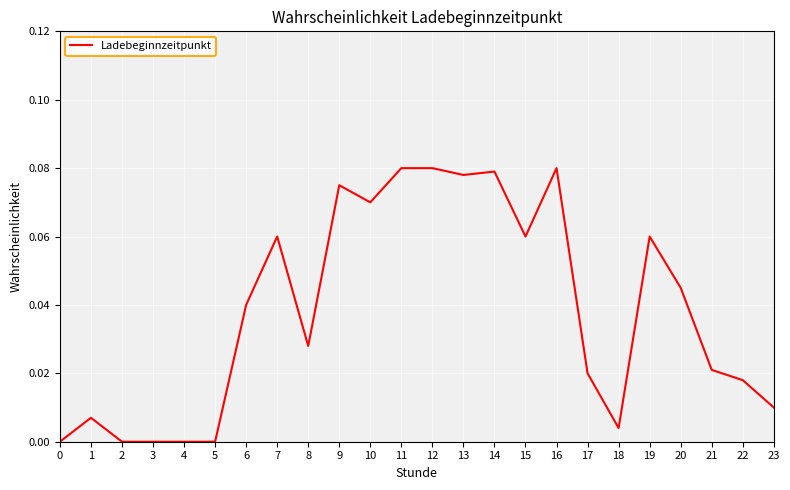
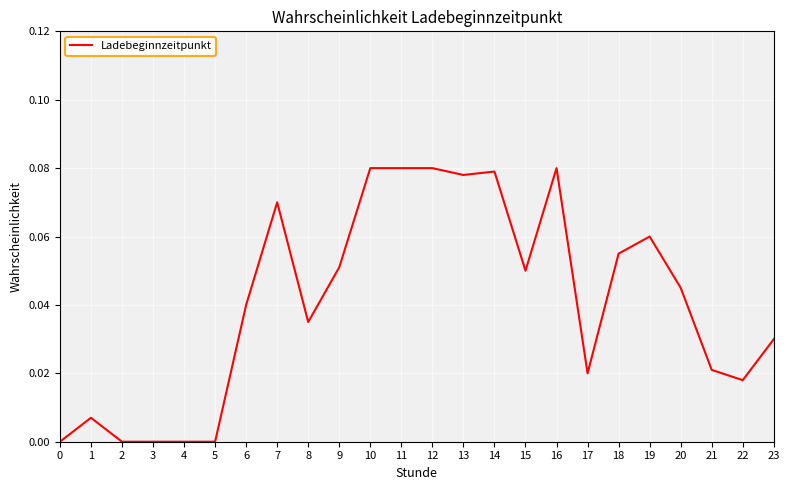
7: 0.06 -> 0.07
8: 0.028 -> 0.035
9: 0.075 -> 0.051
10: 0.07 -> 0.08
15: 0.06 -> 0.05
18: 0.004 -> 0.055
23: 0.01 -> 0.03
